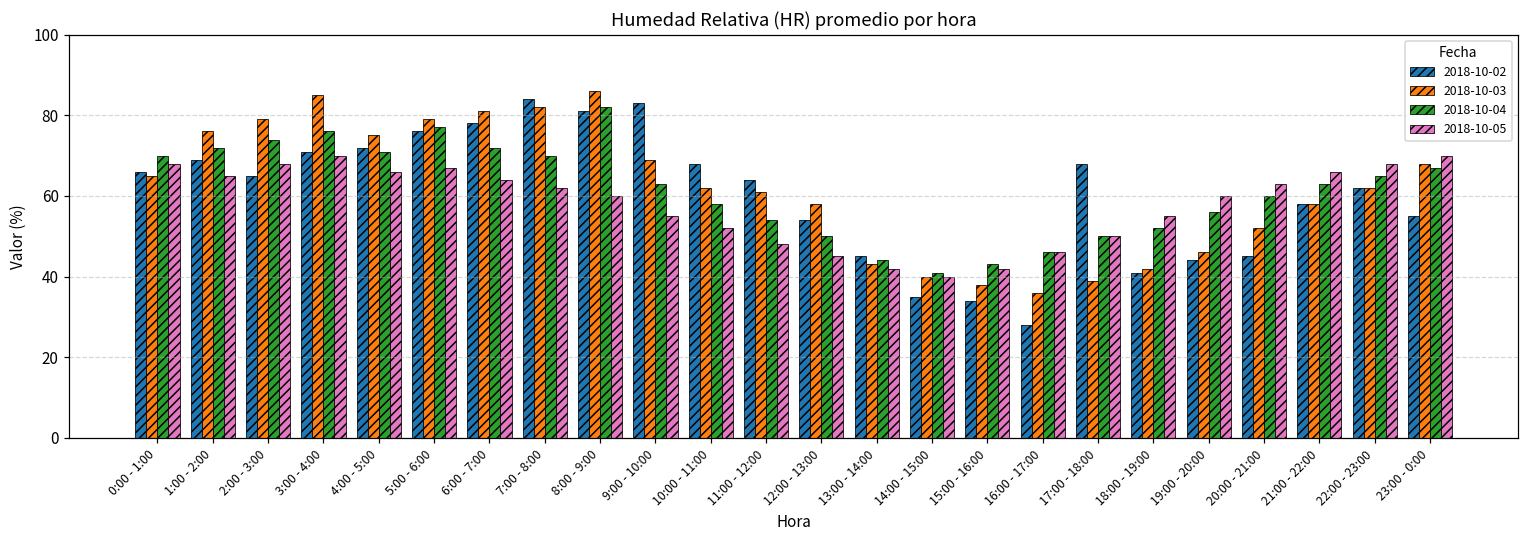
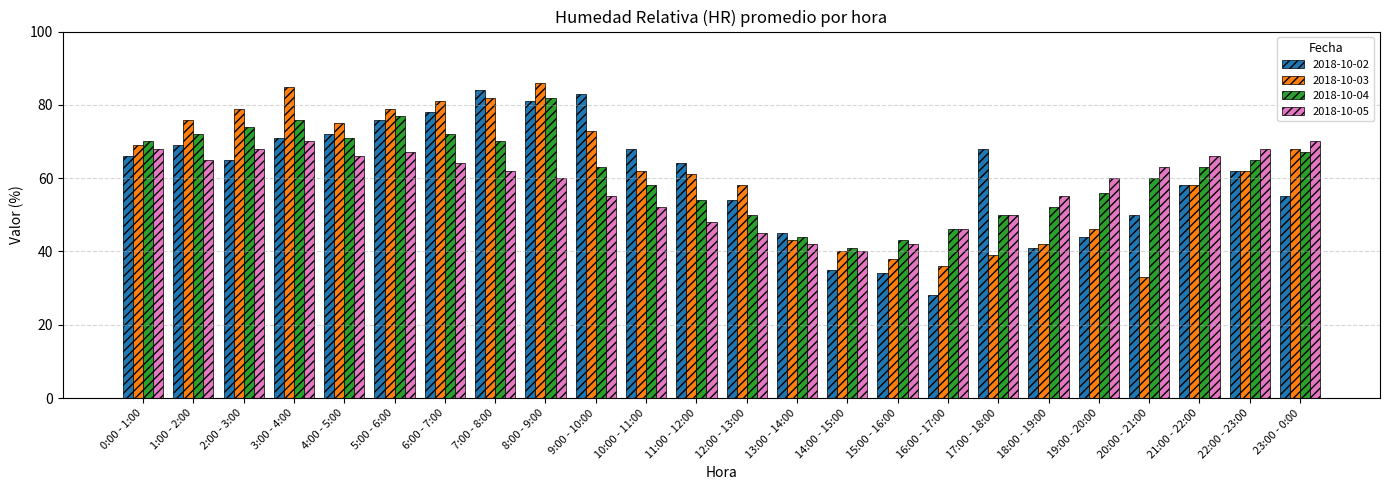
2018-10-03, 0:00 - 1:00: 65 -> 69
2018-10-03, 9:00 - 10:00: 69 -> 73
2018-10-02, 20:00 - 21:00: 45 -> 50
2018-10-03, 20:00 - 21:00: 52 -> 33
